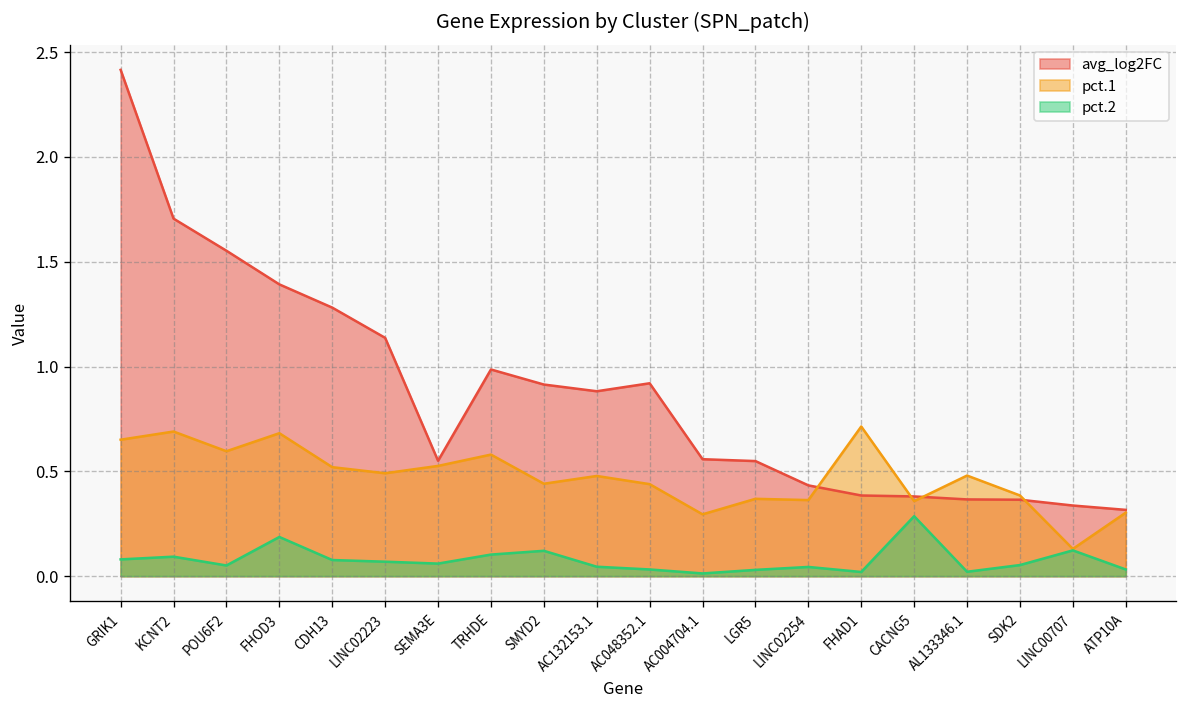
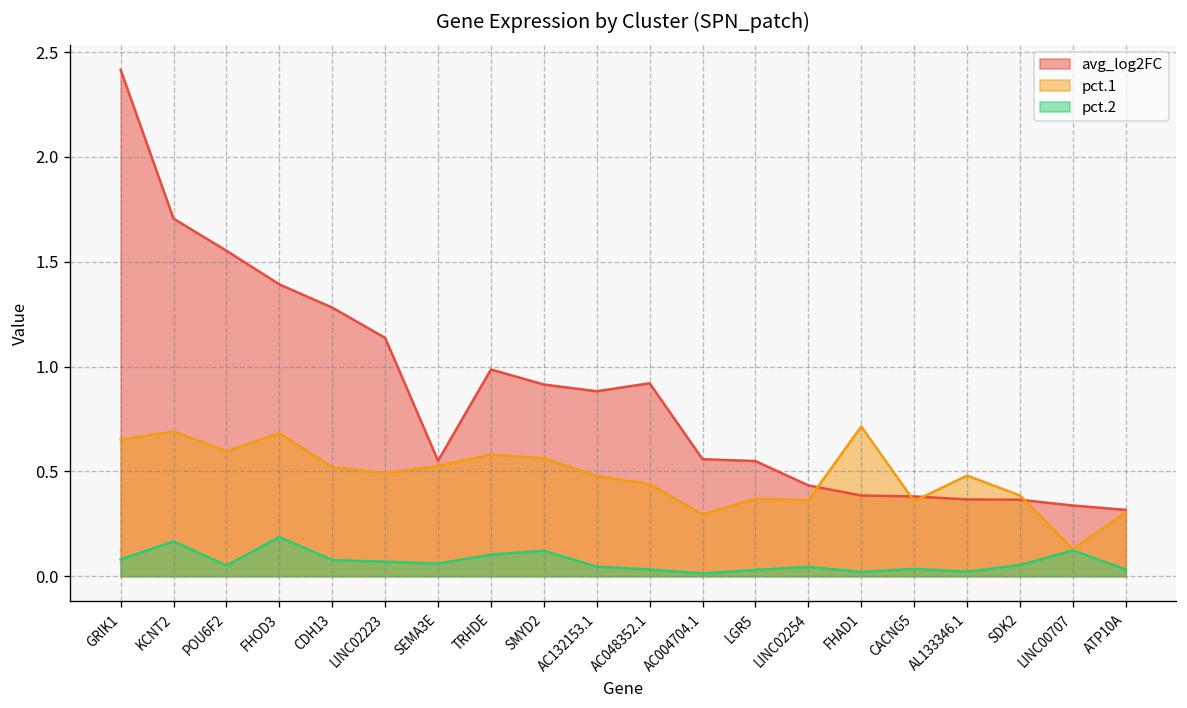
pct.2, KCNT2: 0.09 -> 0.17
pct.1, SMYD2: 0.44 -> 0.56
pct.2, CACNG5: 0.29 -> 0.04
